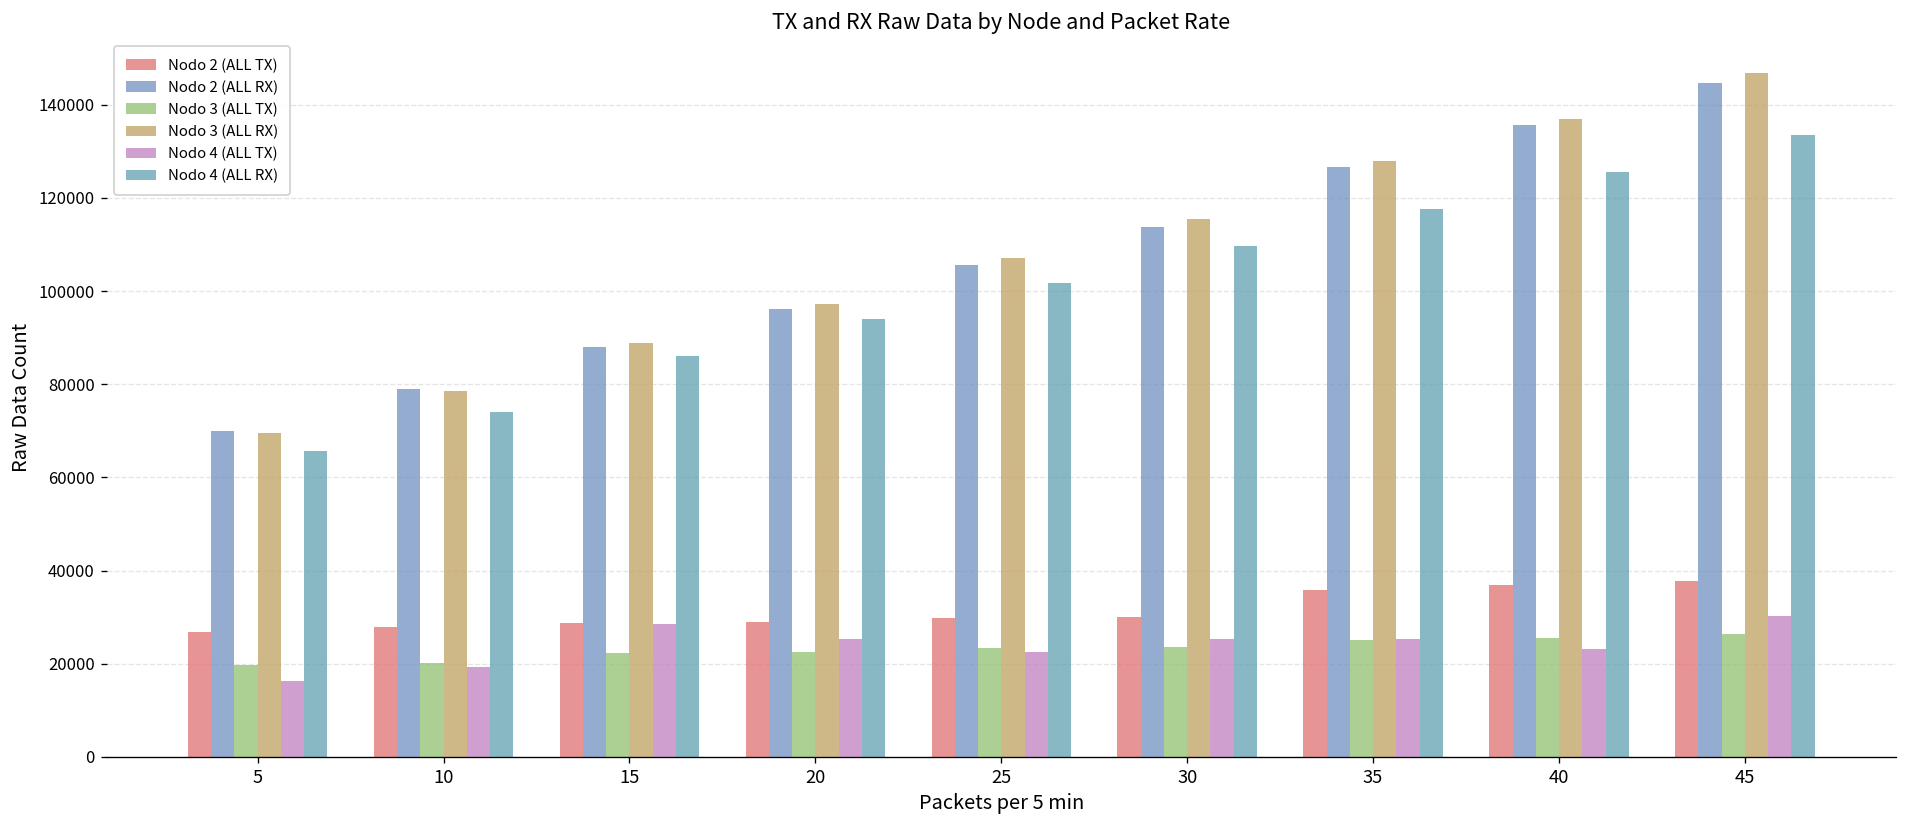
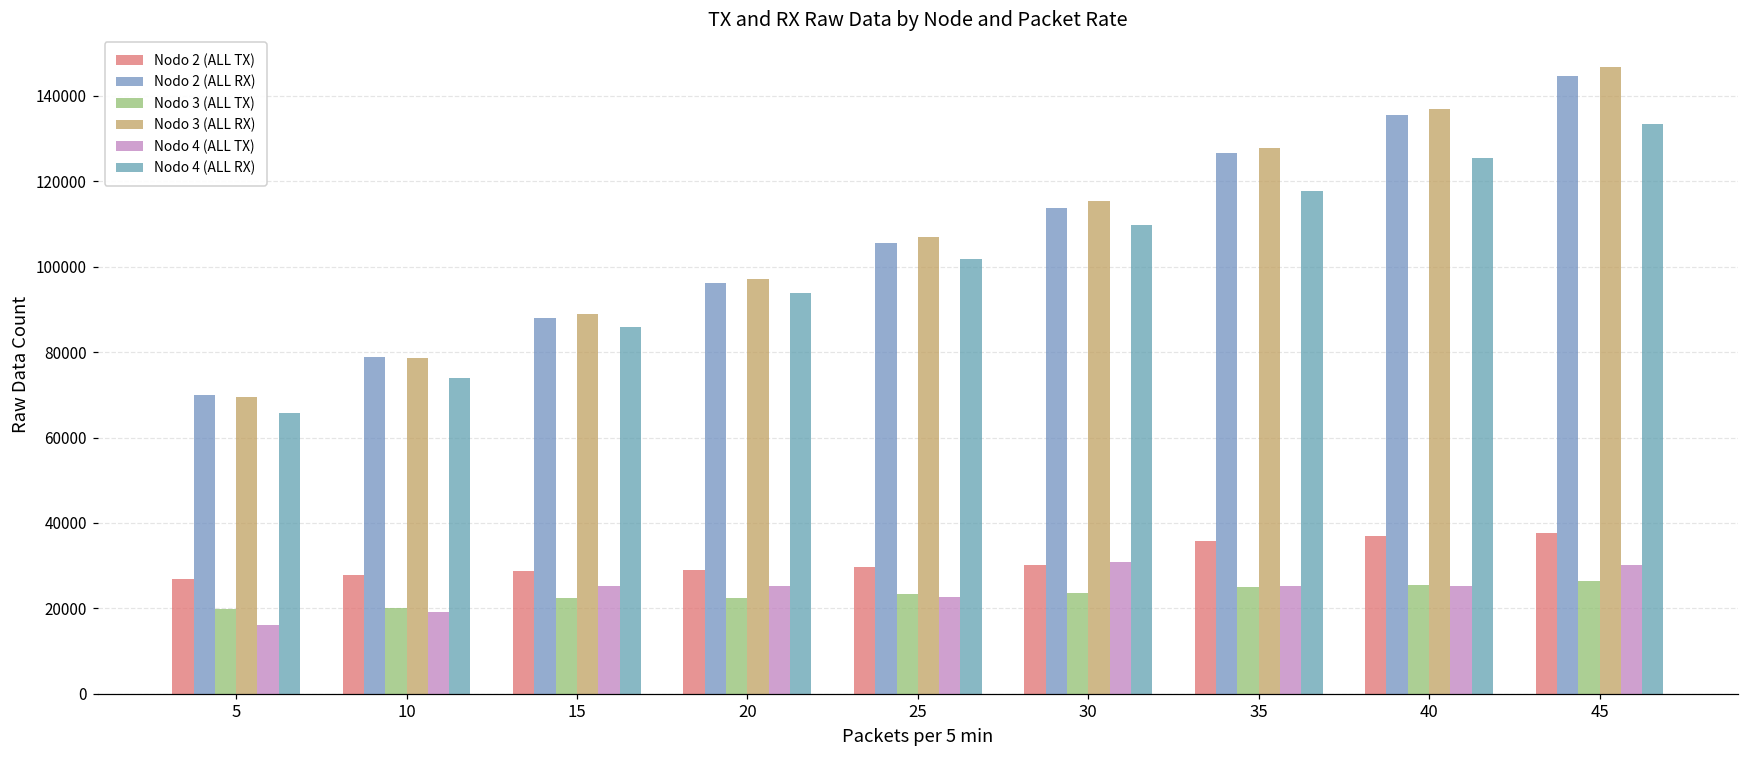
Nodo 4 (ALL TX), 15: 29000 -> 25000
Nodo 4 (ALL TX), 30: 25000 -> 31000
Nodo 4 (ALL TX), 40: 23000 -> 25000
